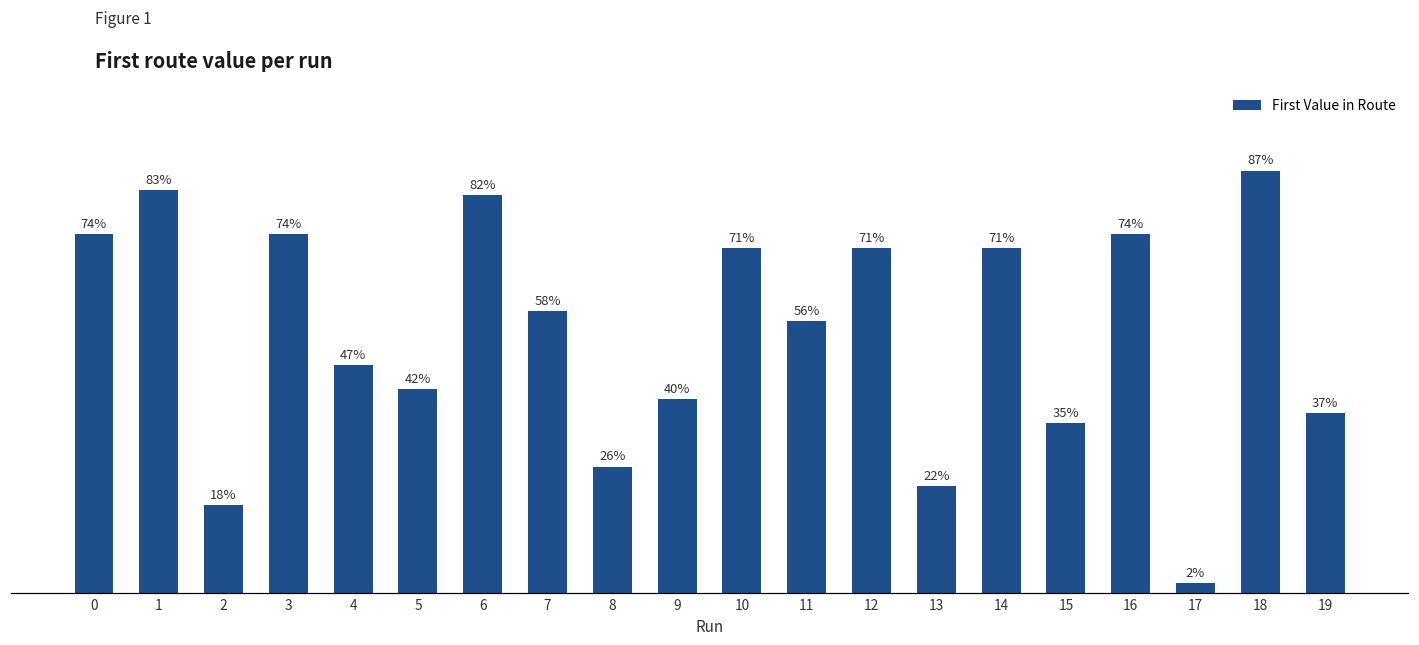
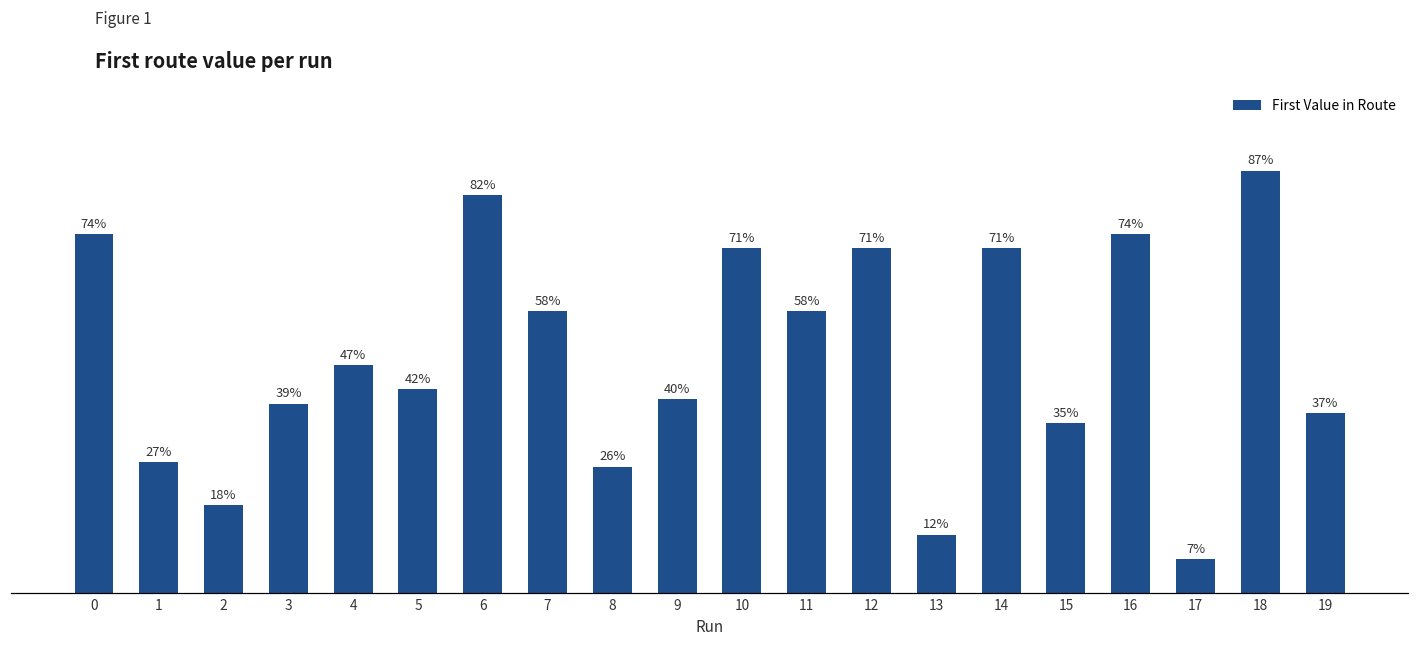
1: 83% -> 27%
3: 74% -> 39%
11: 56% -> 58%
13: 22% -> 12%
17: 2% -> 7%
